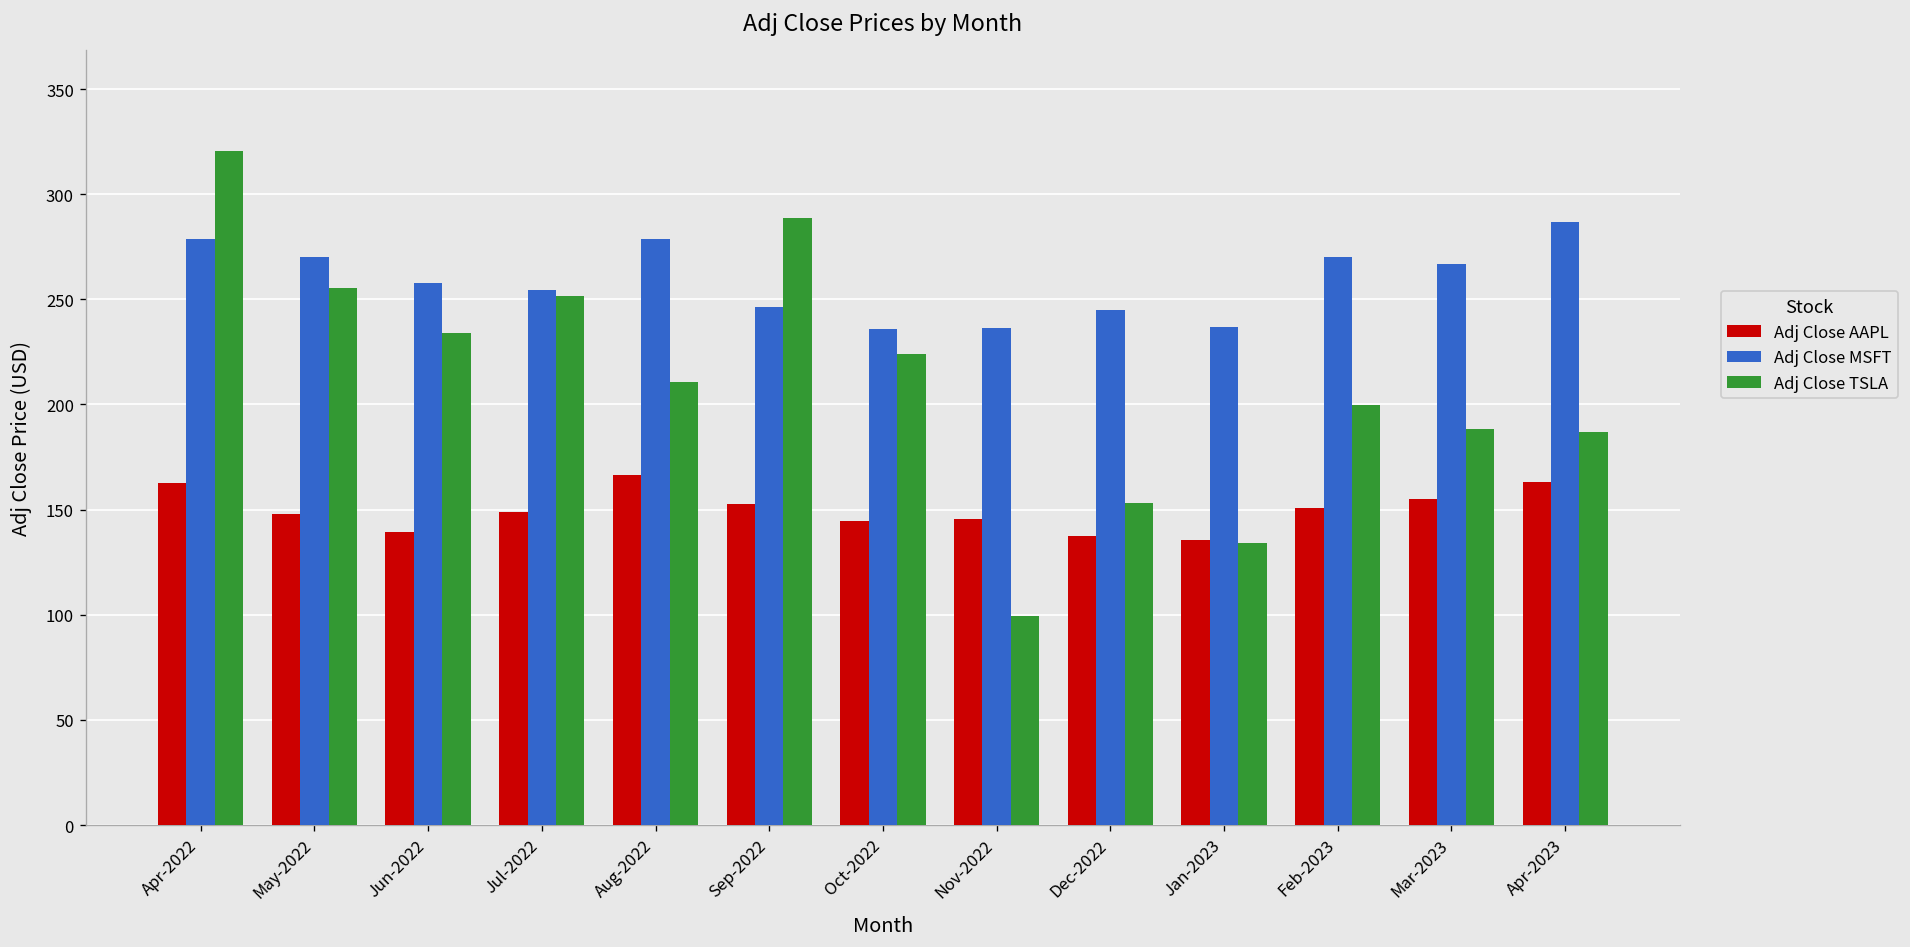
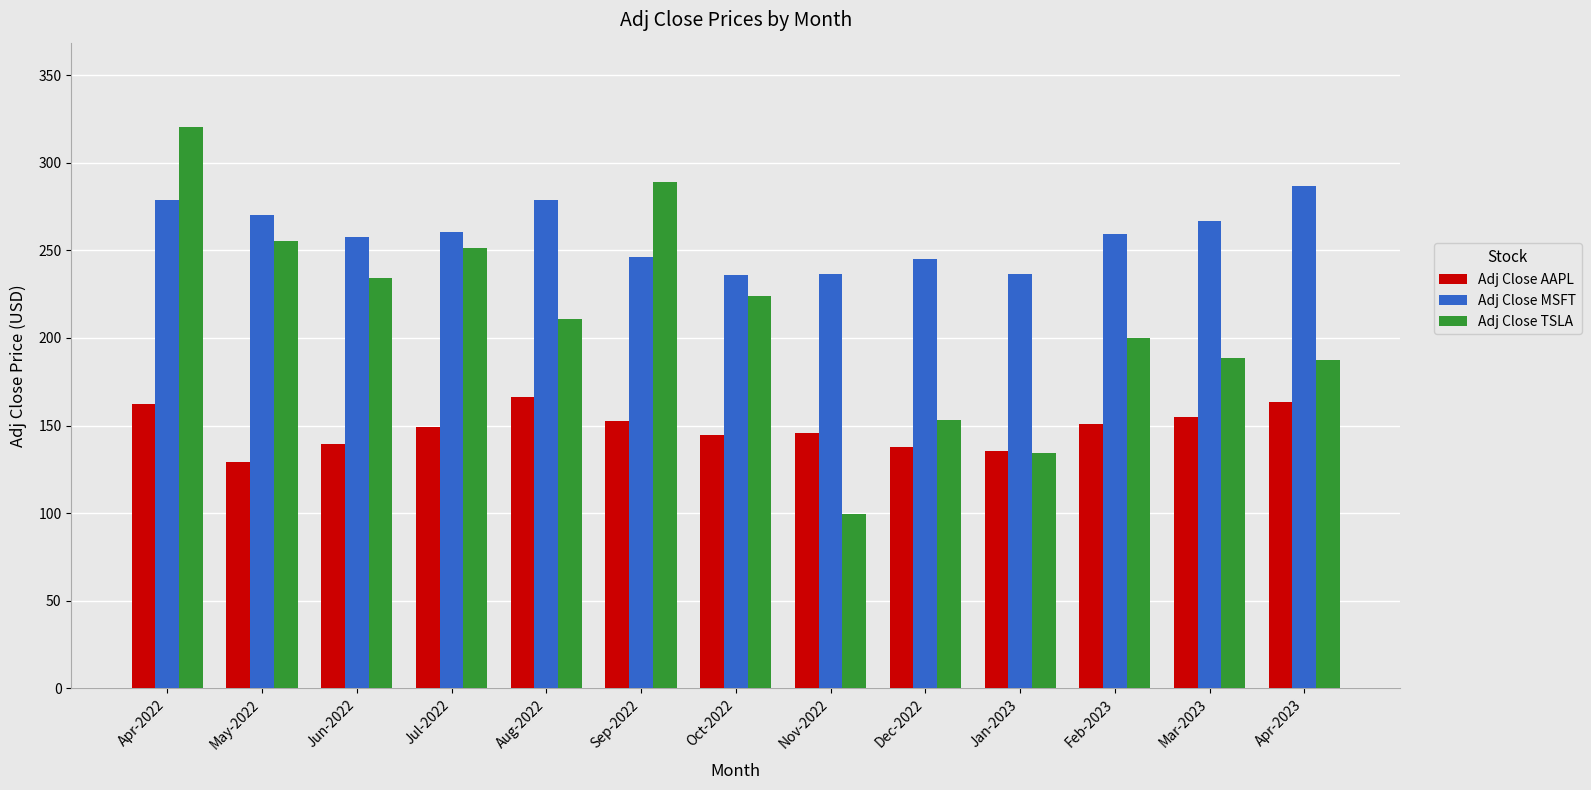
Adj Close AAPL, May-2022: 148 -> 129
Adj Close MSFT, Jul-2022: 255 -> 260
Adj Close MSFT, Feb-2023: 270 -> 259
